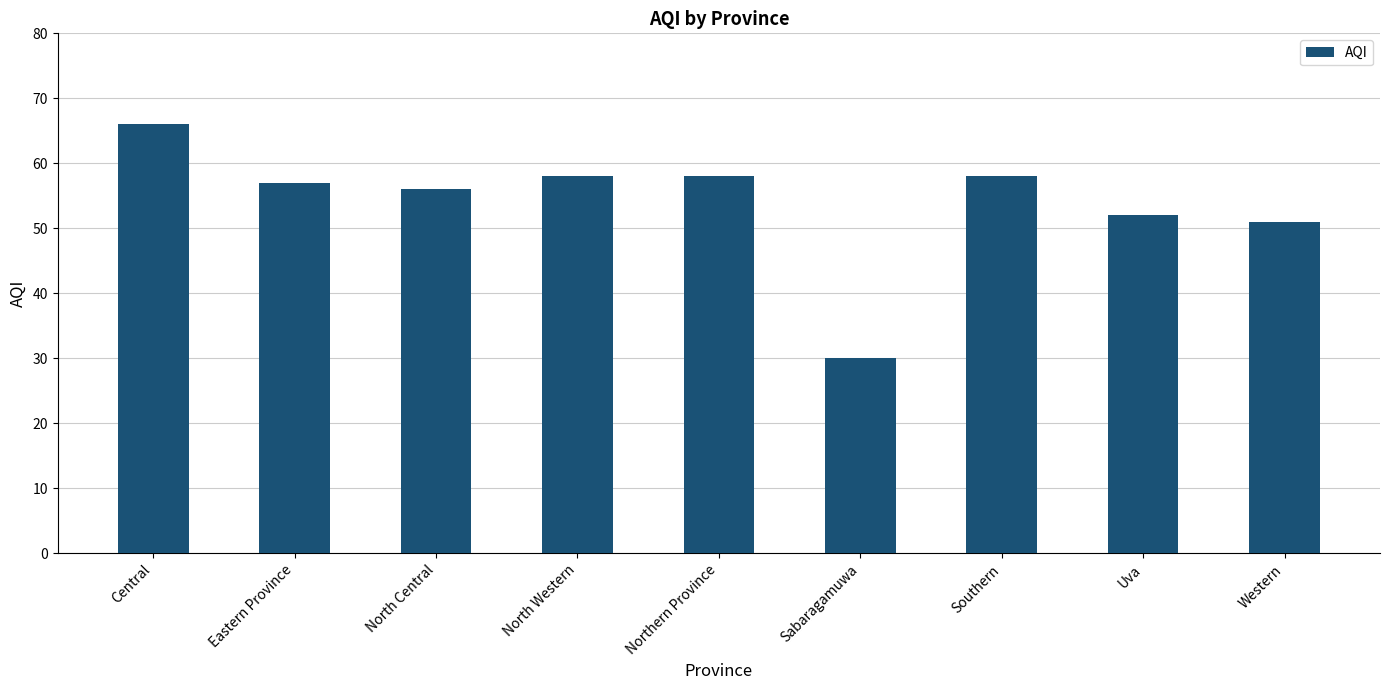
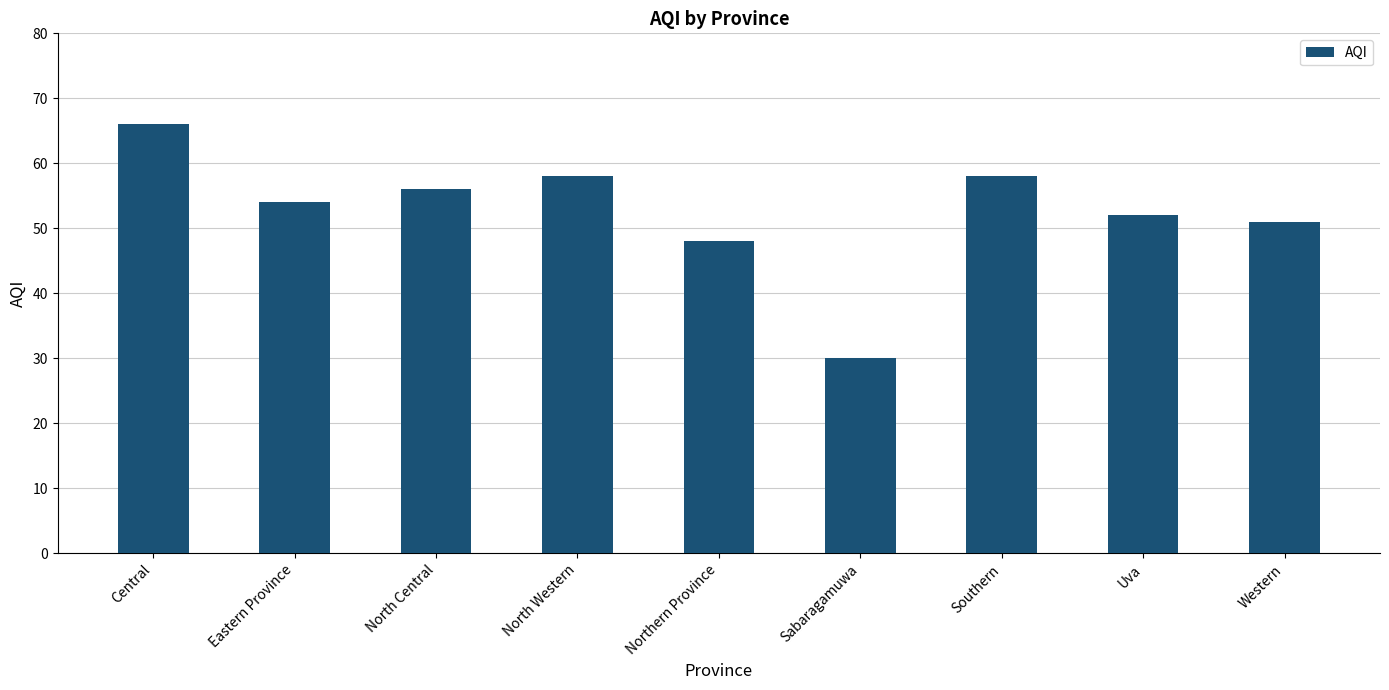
Eastern Province: 57 -> 54
Northern Province: 58 -> 48
